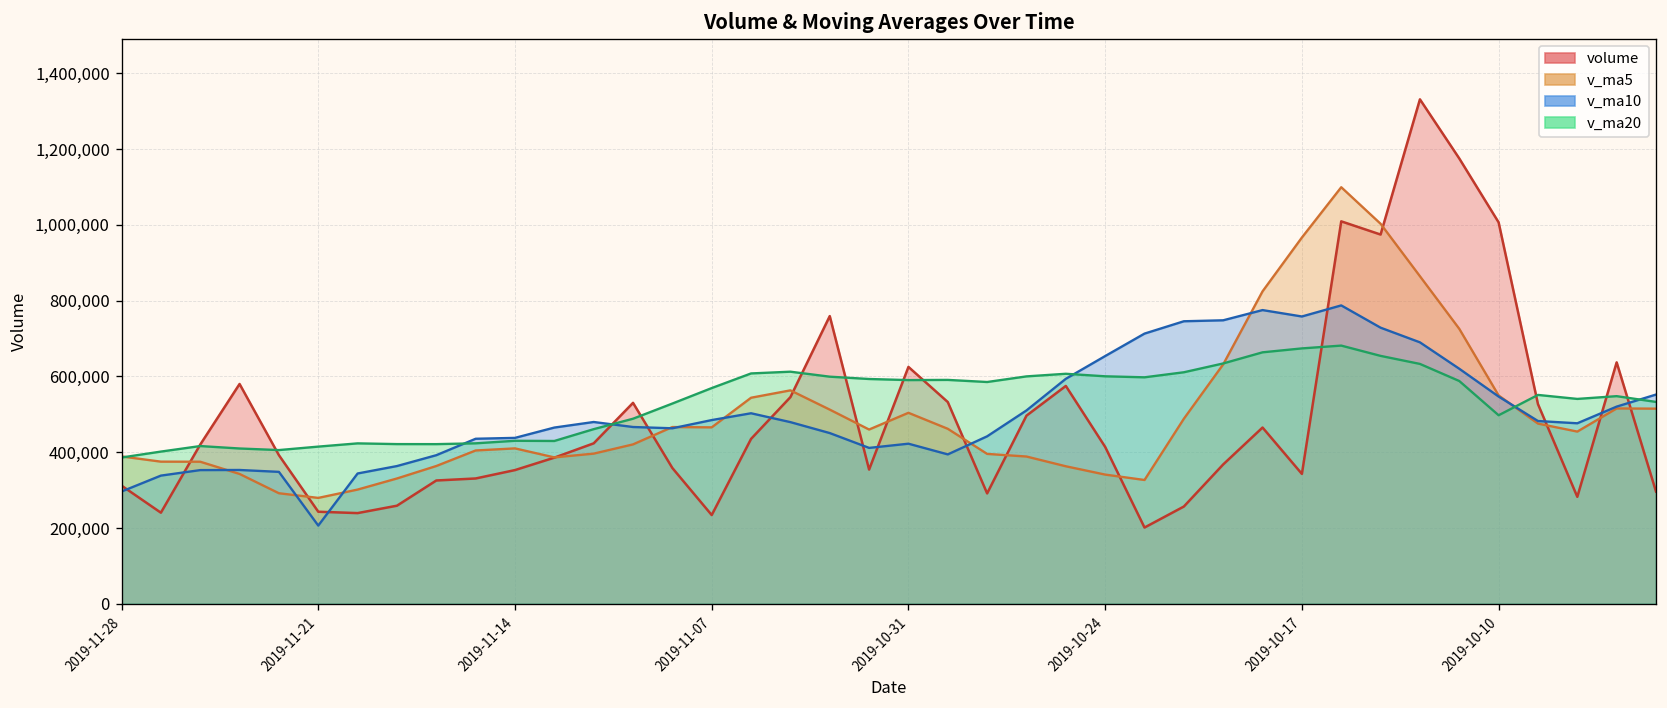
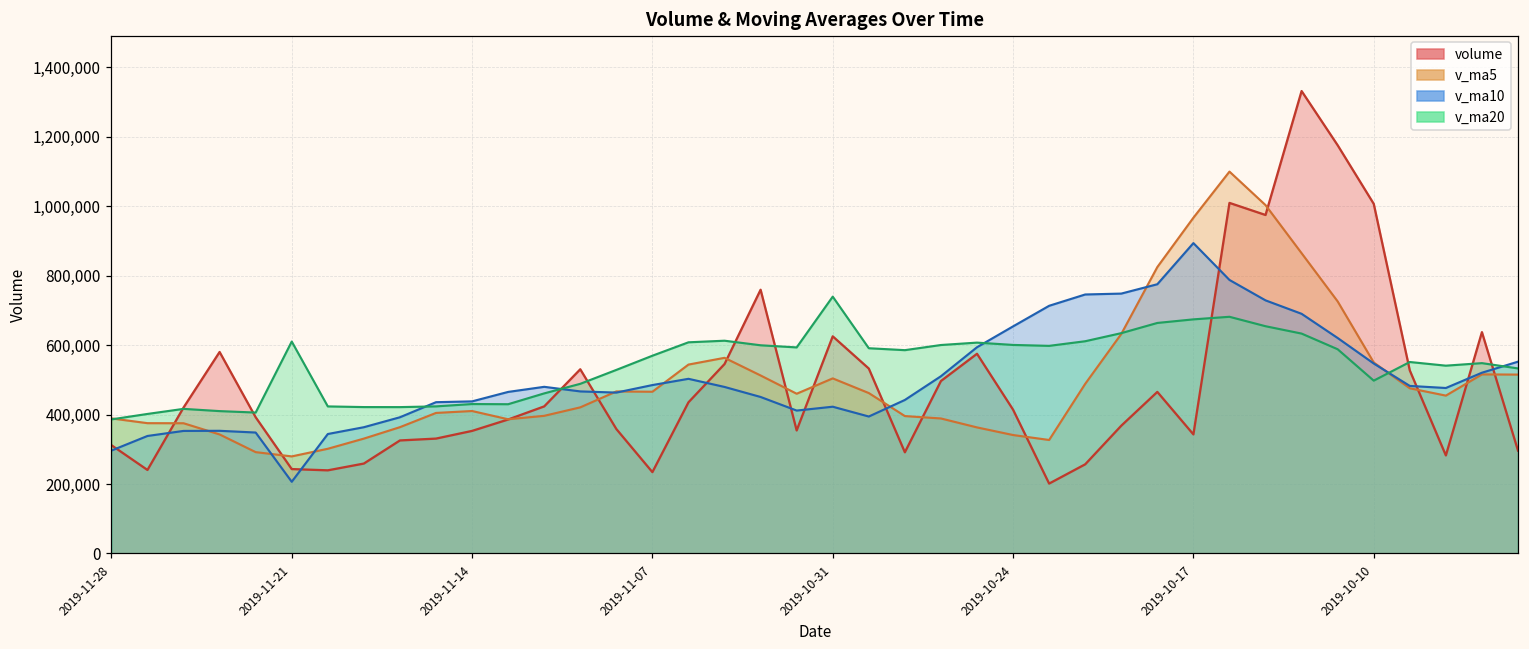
v_ma20, 2019-11-21: 410,000 -> 610,000
v_ma20, 2019-10-31: 590,000 -> 740,000
v_ma10, 2019-10-17: 760,000 -> 890,000
